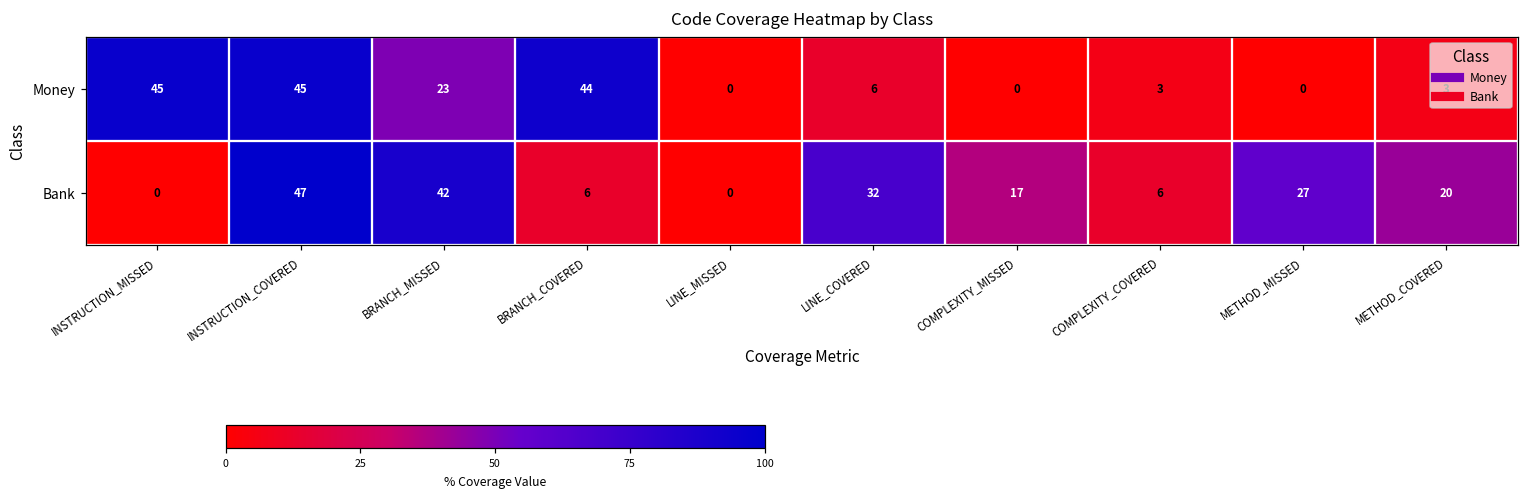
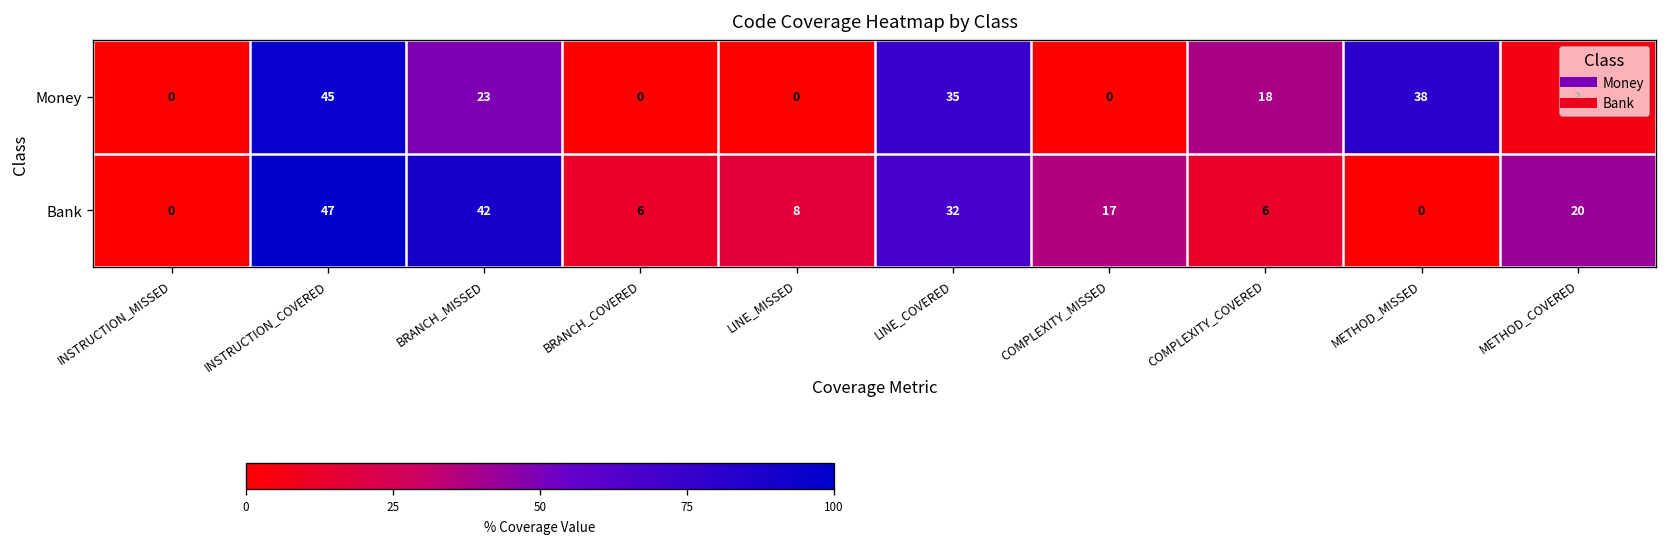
Money, INSTRUCTION_MISSED: 45 -> 0
Money, BRANCH_COVERED: 44 -> 0
Money, LINE_COVERED: 6 -> 35
Money, COMPLEXITY_COVERED: 3 -> 18
Money, METHOD_MISSED: 0 -> 38
Bank, LINE_MISSED: 0 -> 8
Bank, METHOD_MISSED: 27 -> 0
